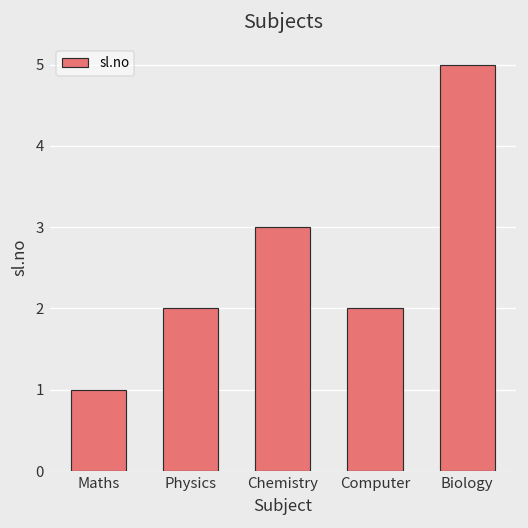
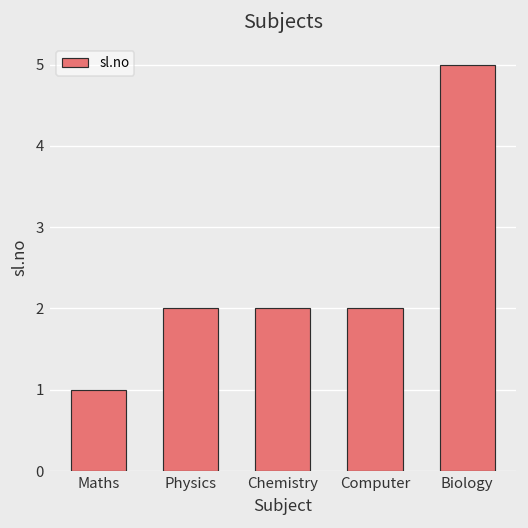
Chemistry: 3 -> 2
